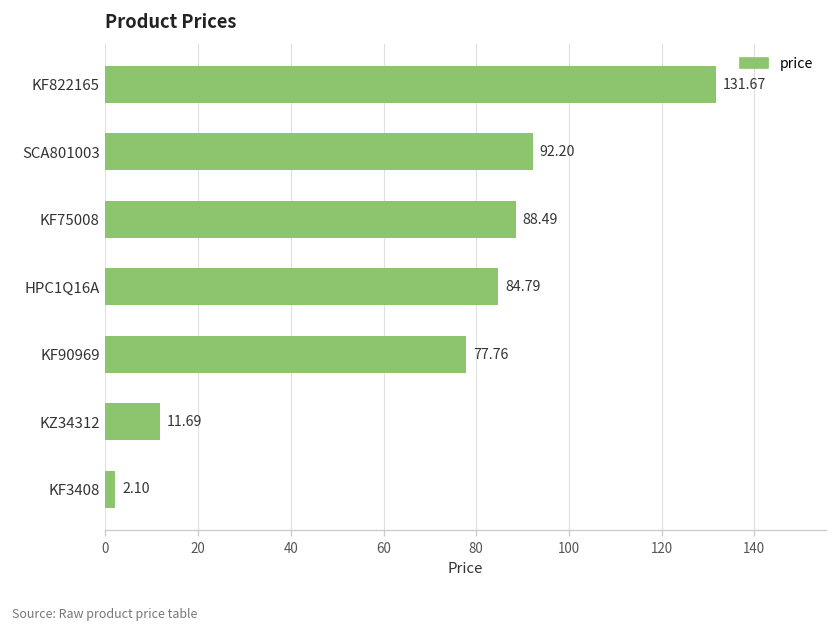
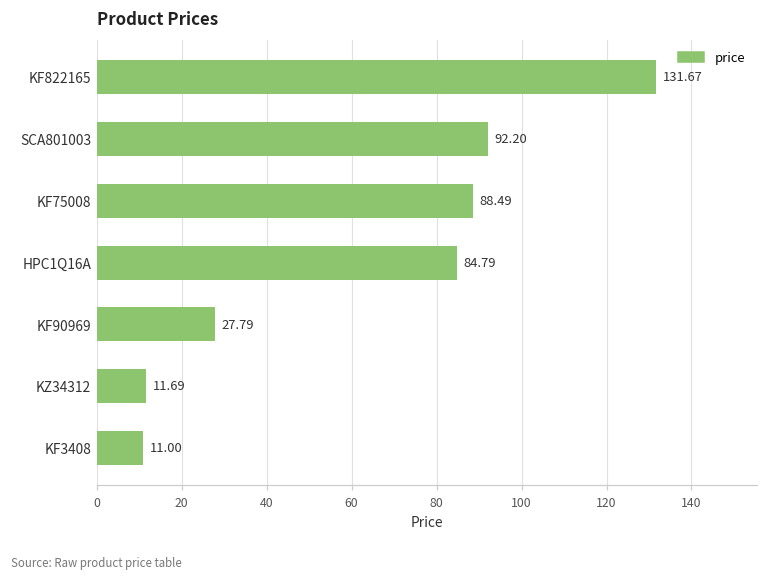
KF90969: 77.76 -> 27.79
KF3408: 2.10 -> 11.00
